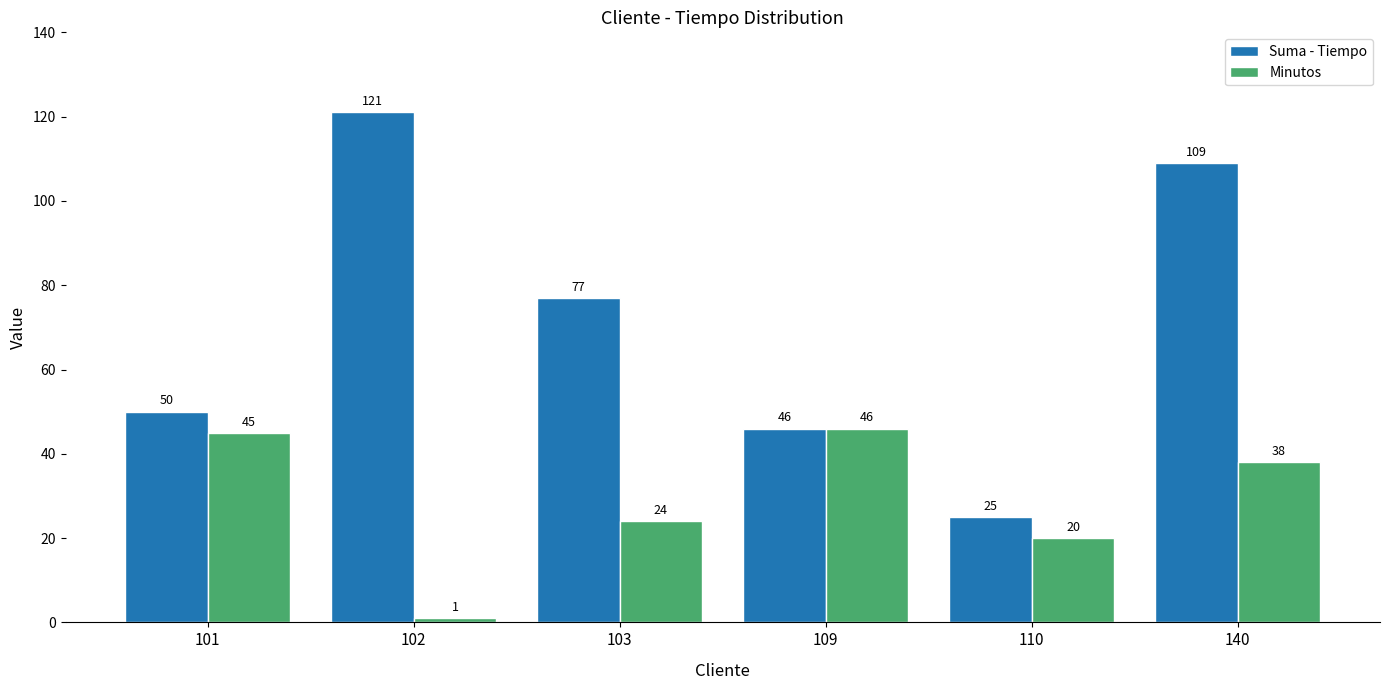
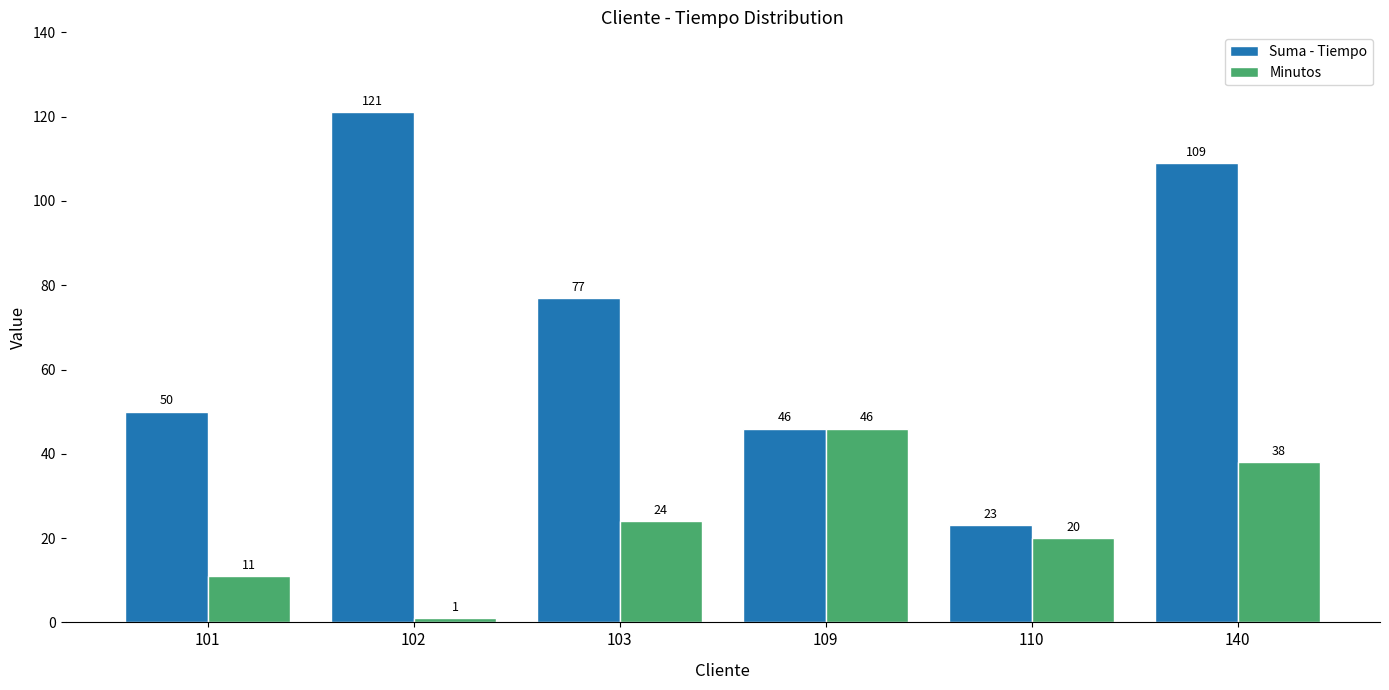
Minutos, 101: 45 -> 11
Suma - Tiempo, 110: 25 -> 23
